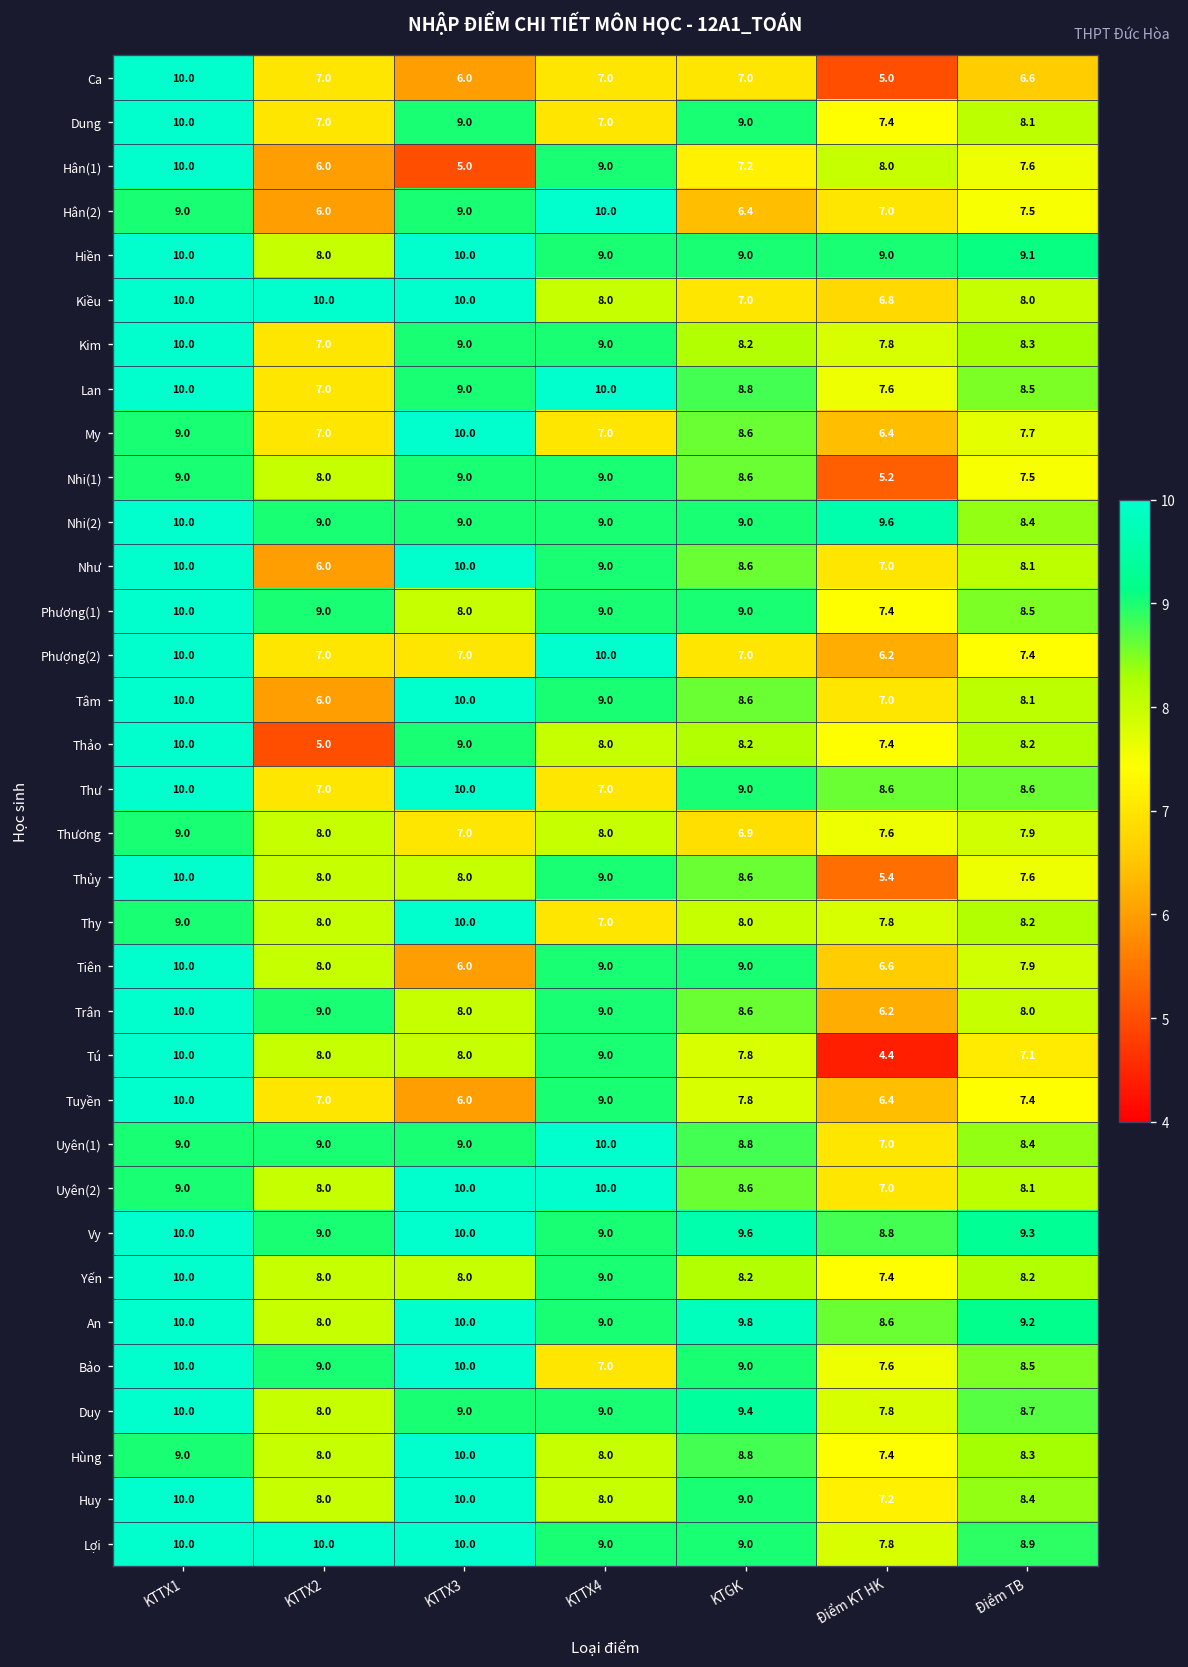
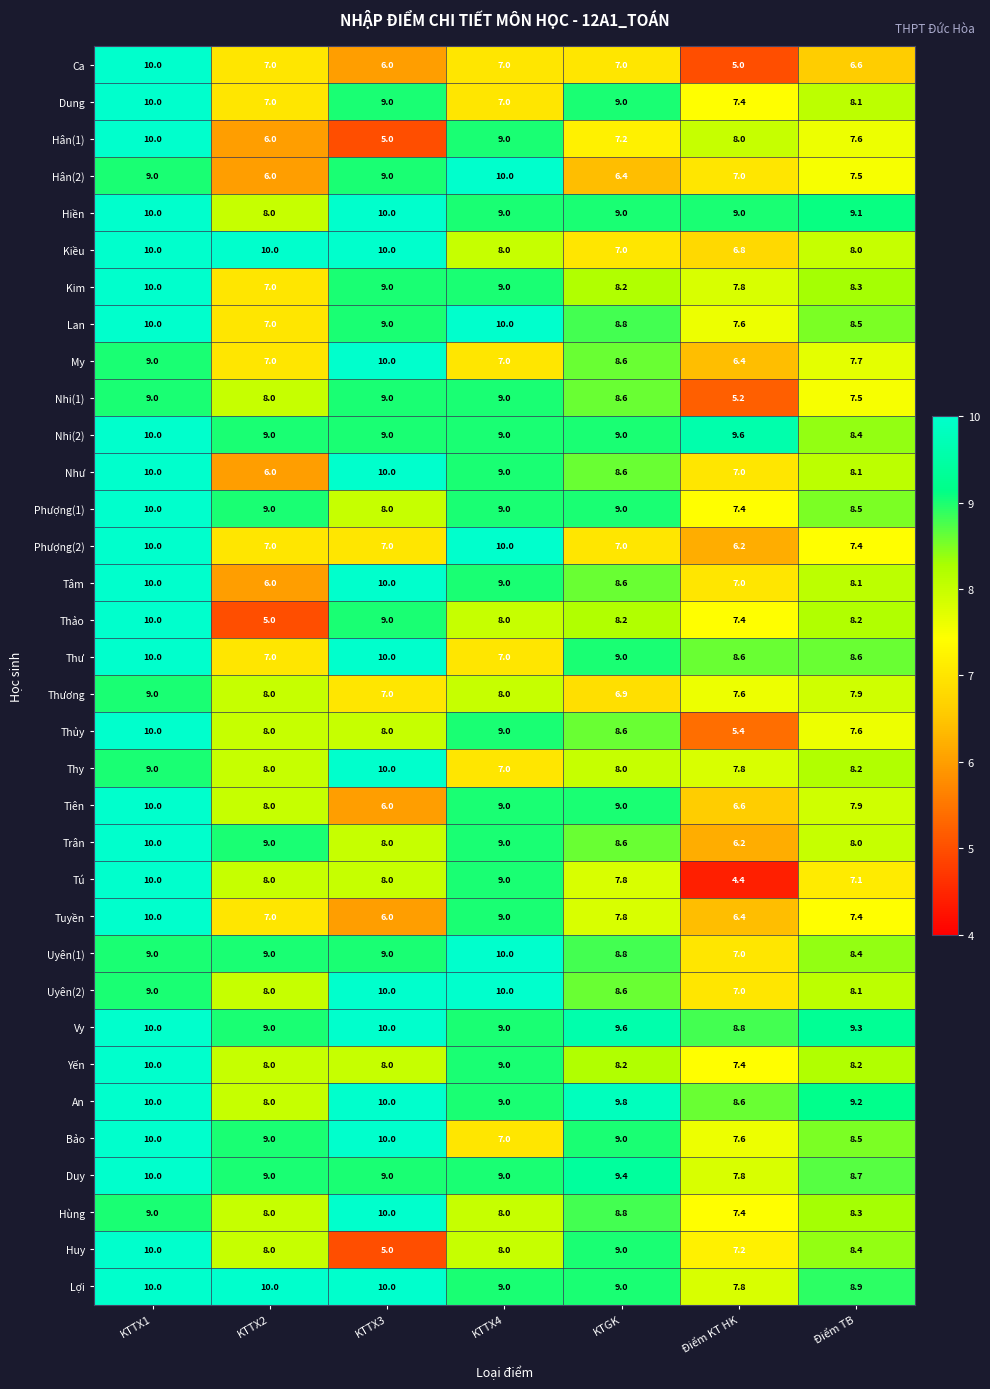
Duy, KTTX2: 8.0 -> 9.0
Huy, KTTX3: 10.0 -> 5.0
